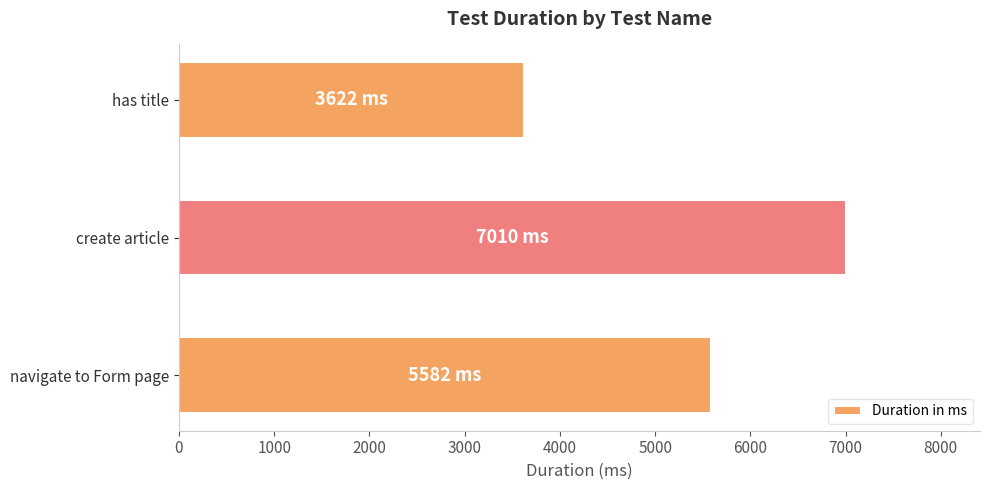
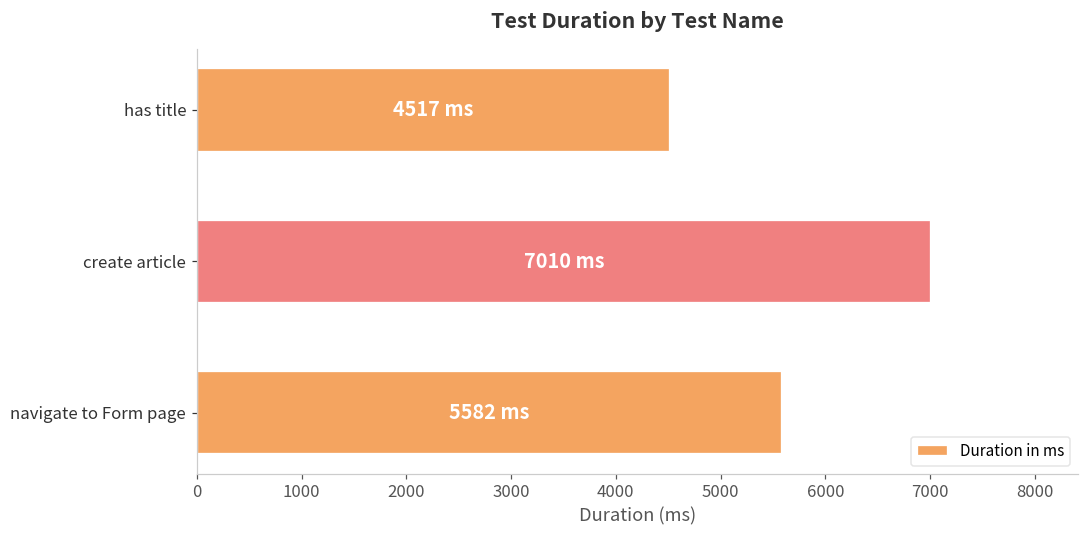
has title: 3622 -> 4517
